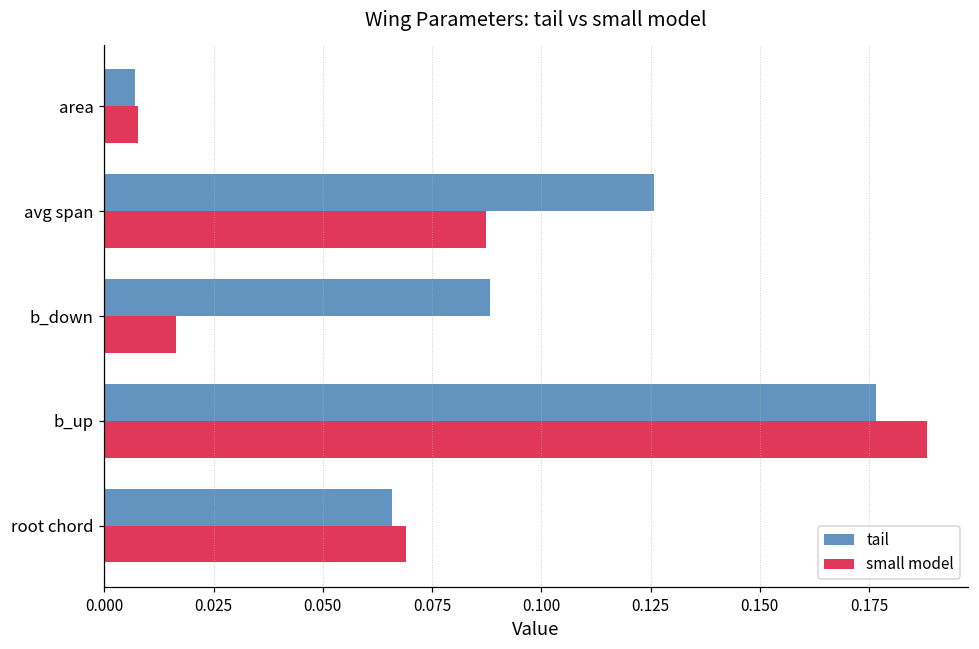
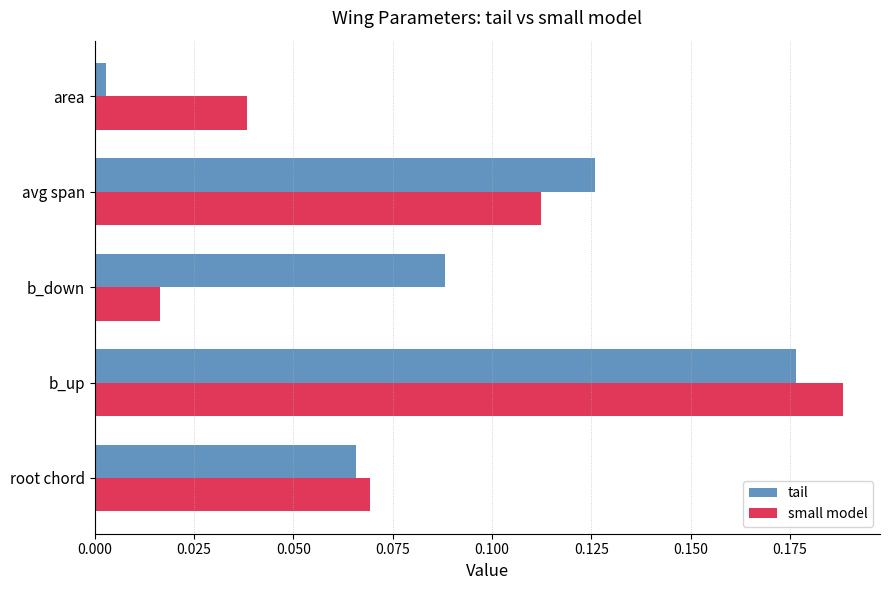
tail, area: 0.007 -> 0.003
small model, area: 0.008 -> 0.038
small model, avg span: 0.087 -> 0.112
